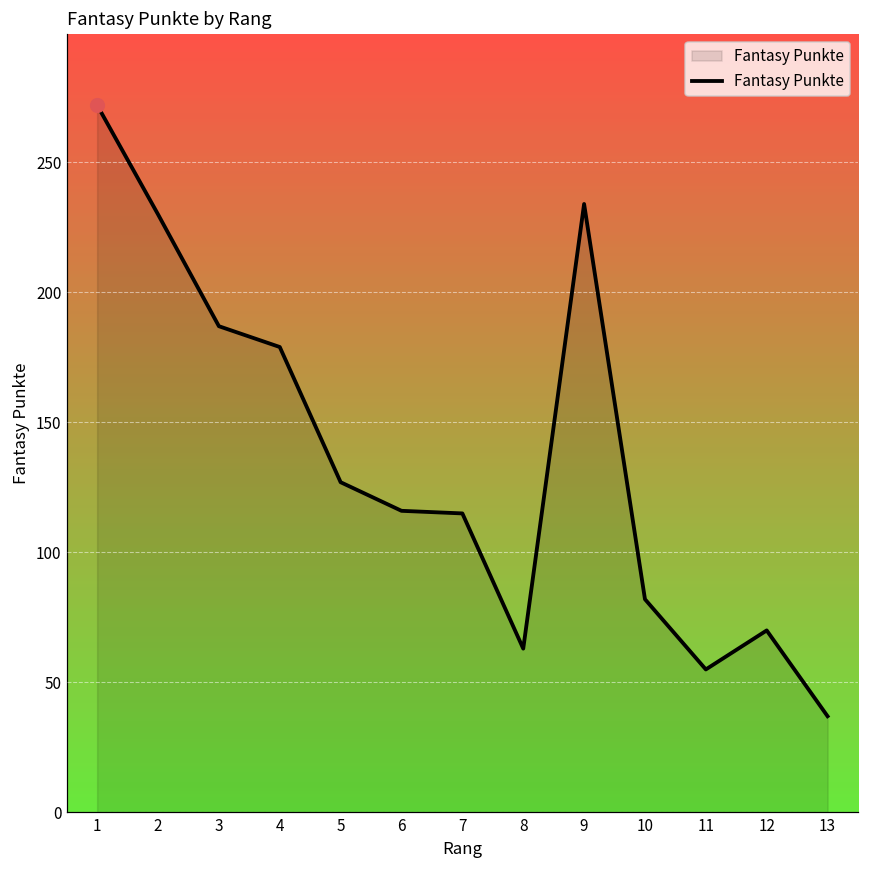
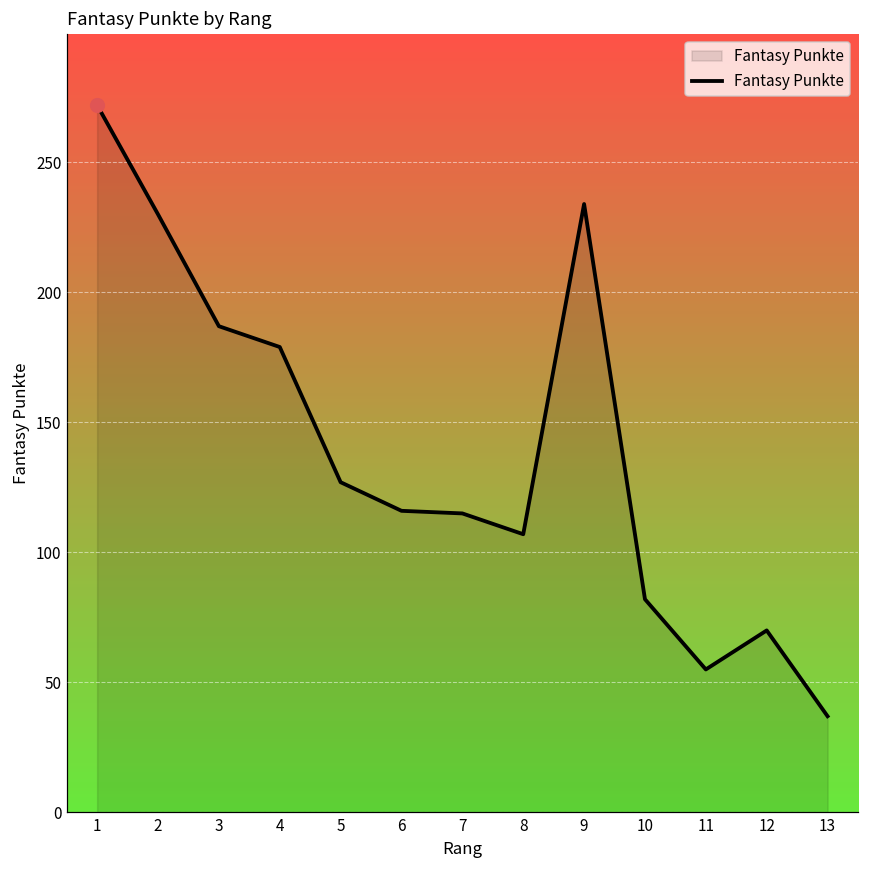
Fantasy Punkte, 8: 63 -> 107
